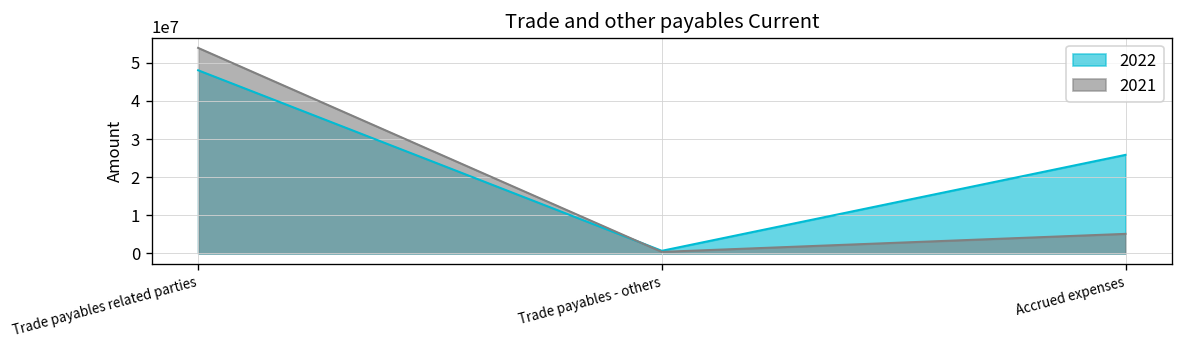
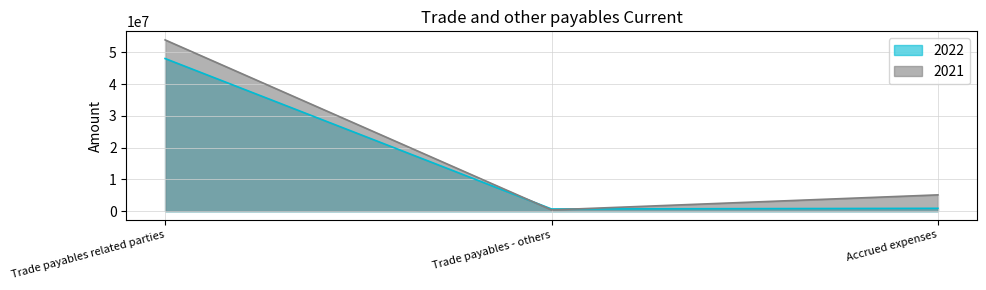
2022, Accrued expenses: 26000000 -> 1000000
